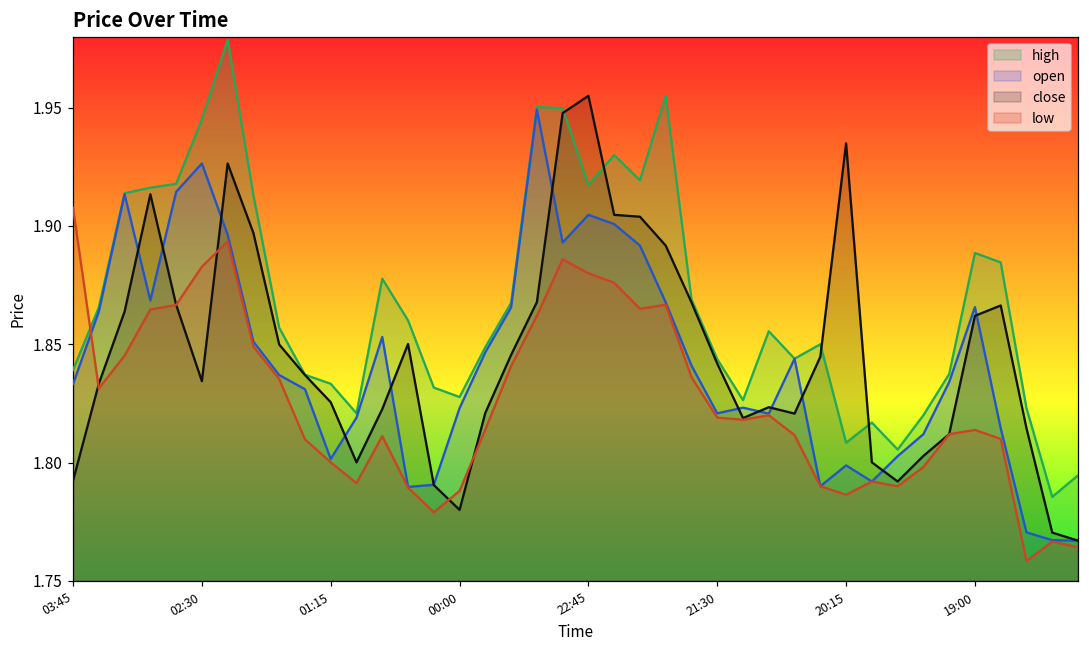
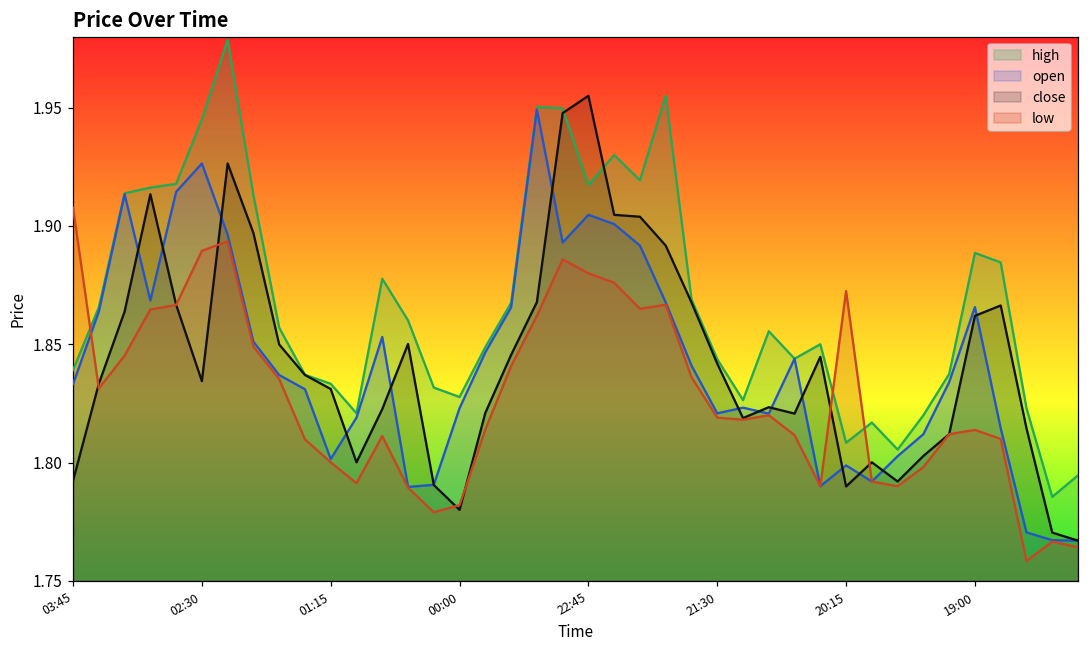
low, 02:30: 1.883 -> 1.890
close, 01:15: 1.826 -> 1.831
low, 00:00: 1.788 -> 1.782
close, 20:15: 1.935 -> 1.790
low, 20:15: 1.786 -> 1.873
